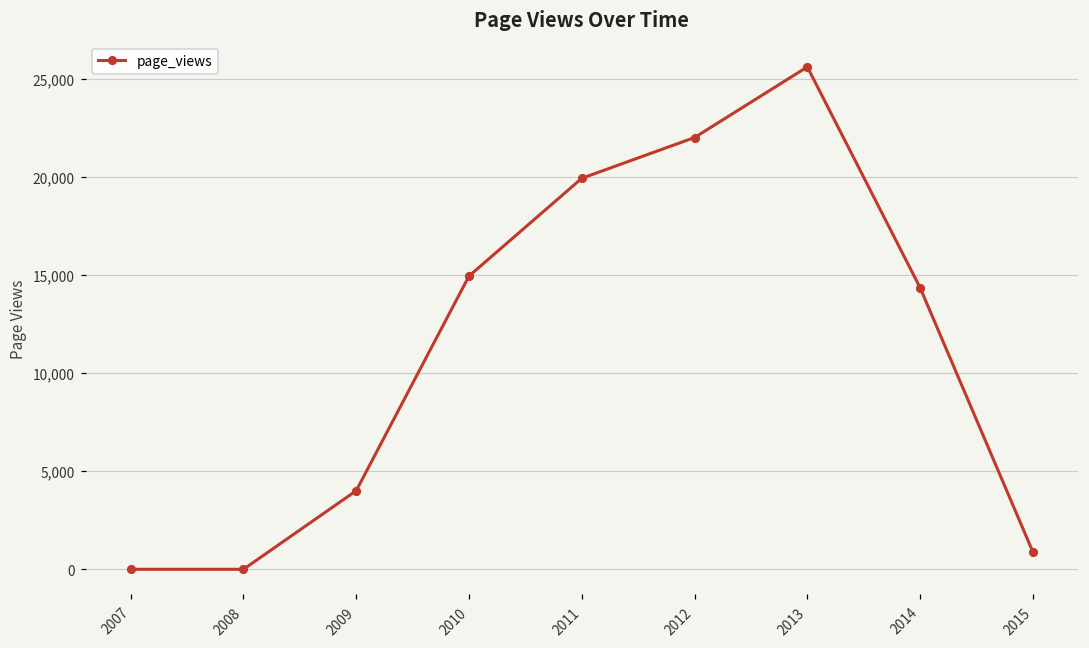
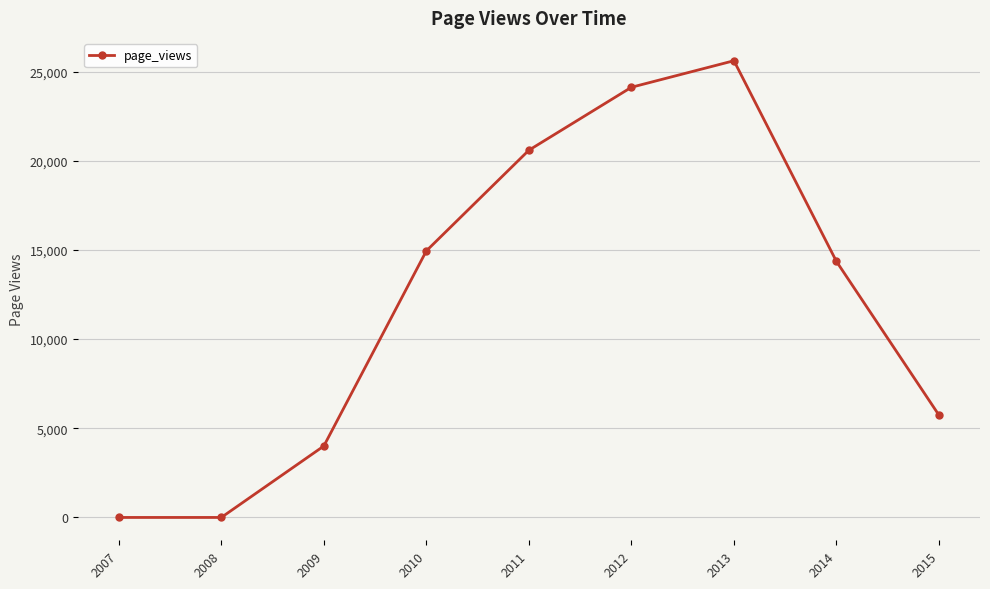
2011: 19,900 -> 20,600
2012: 22,000 -> 24,100
2015: 900 -> 5,700
